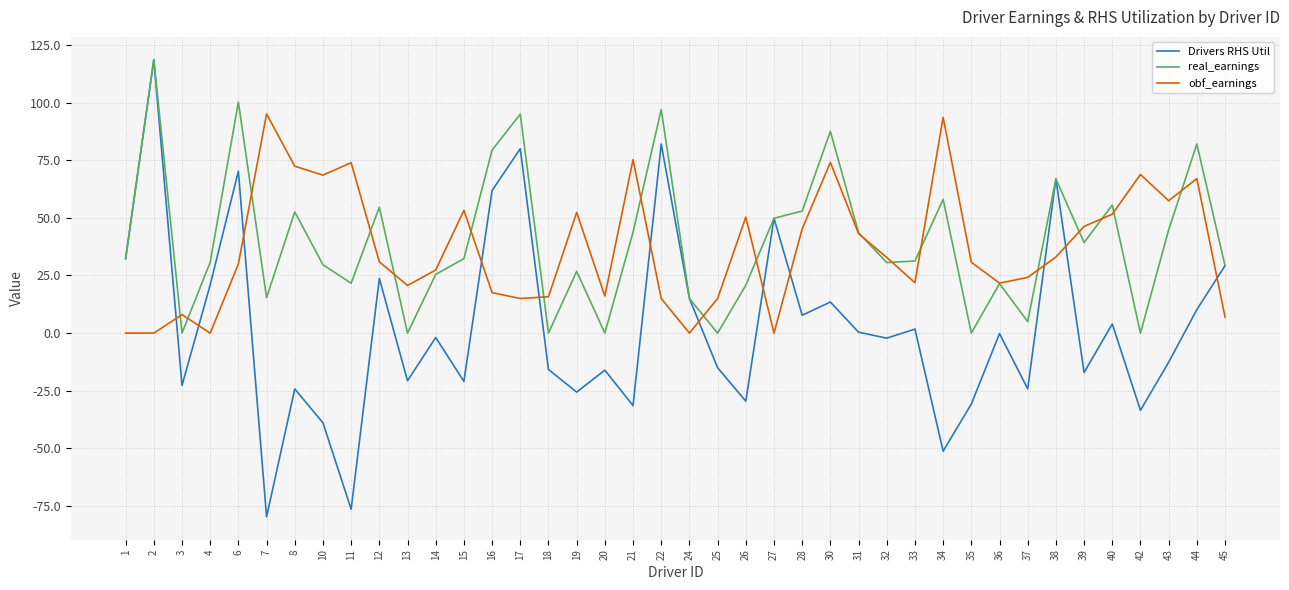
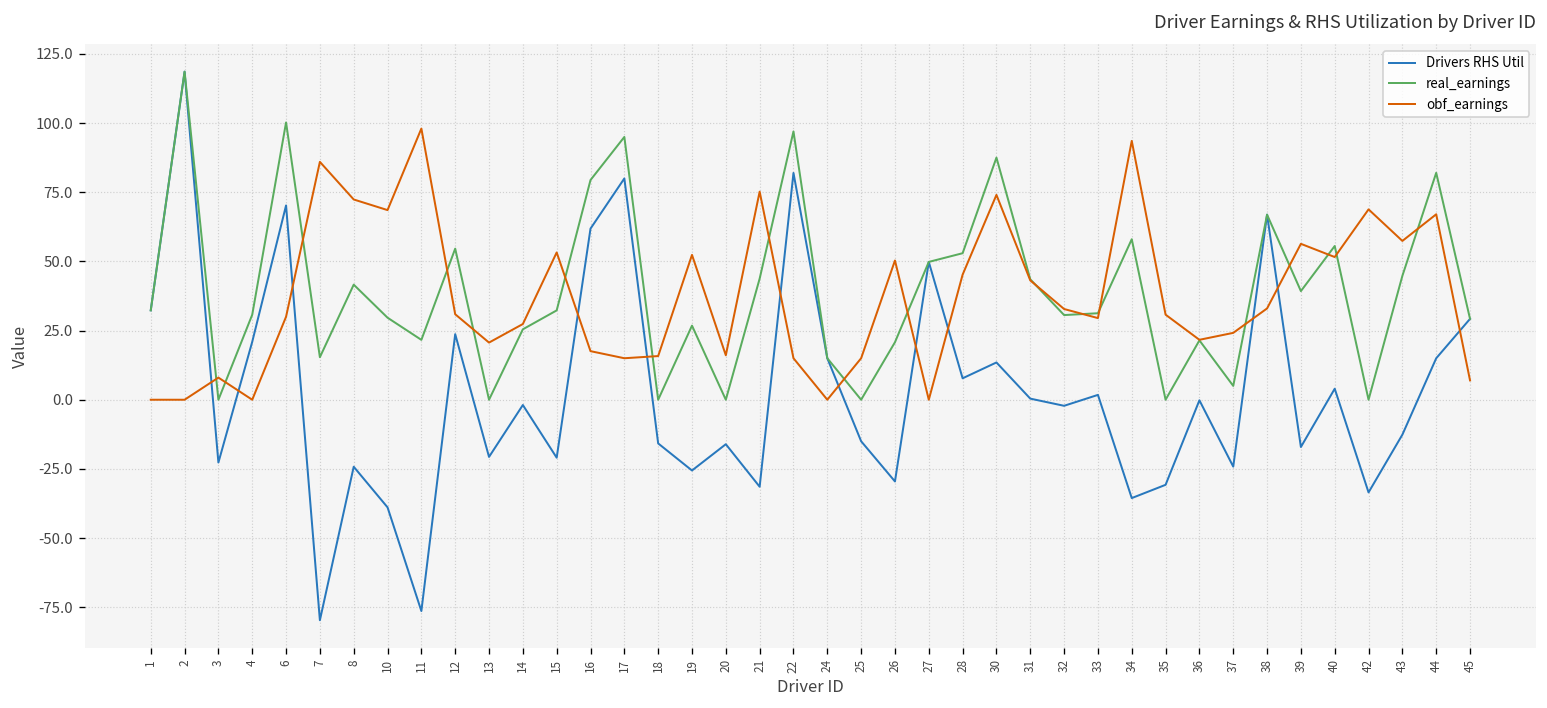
obf_earnings, 7: 95 -> 86
real_earnings, 8: 53 -> 42
obf_earnings, 11: 74 -> 98
obf_earnings, 33: 22 -> 30
Drivers RHS Util, 34: -51 -> -36
obf_earnings, 39: 46 -> 56
Drivers RHS Util, 44: 10 -> 15
